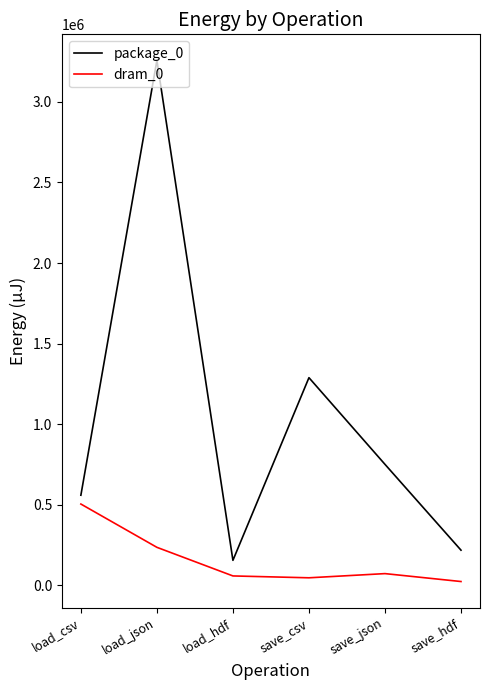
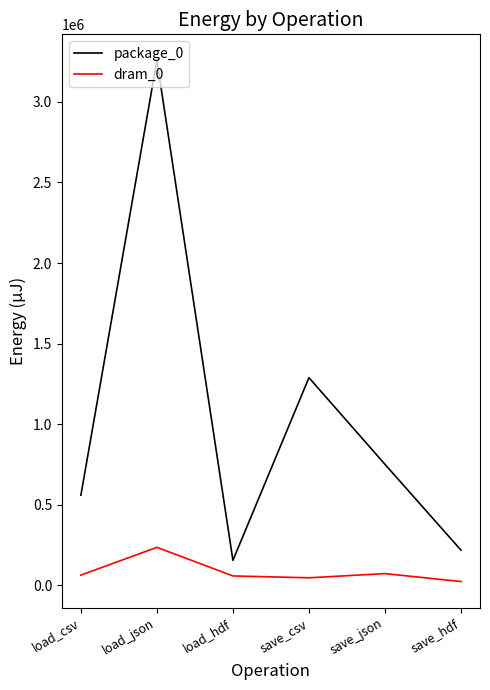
dram_0, load_csv: 500000 -> 60000
